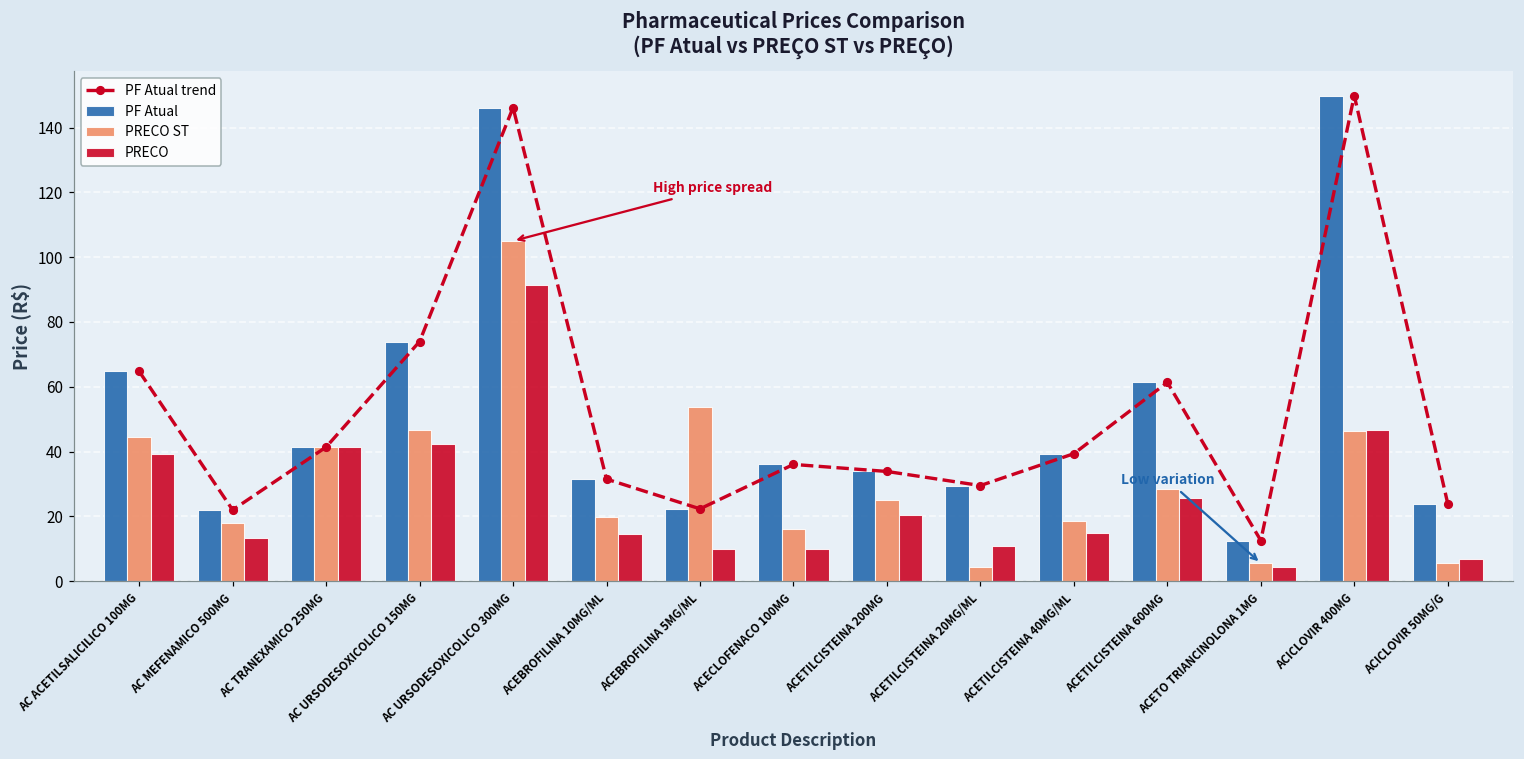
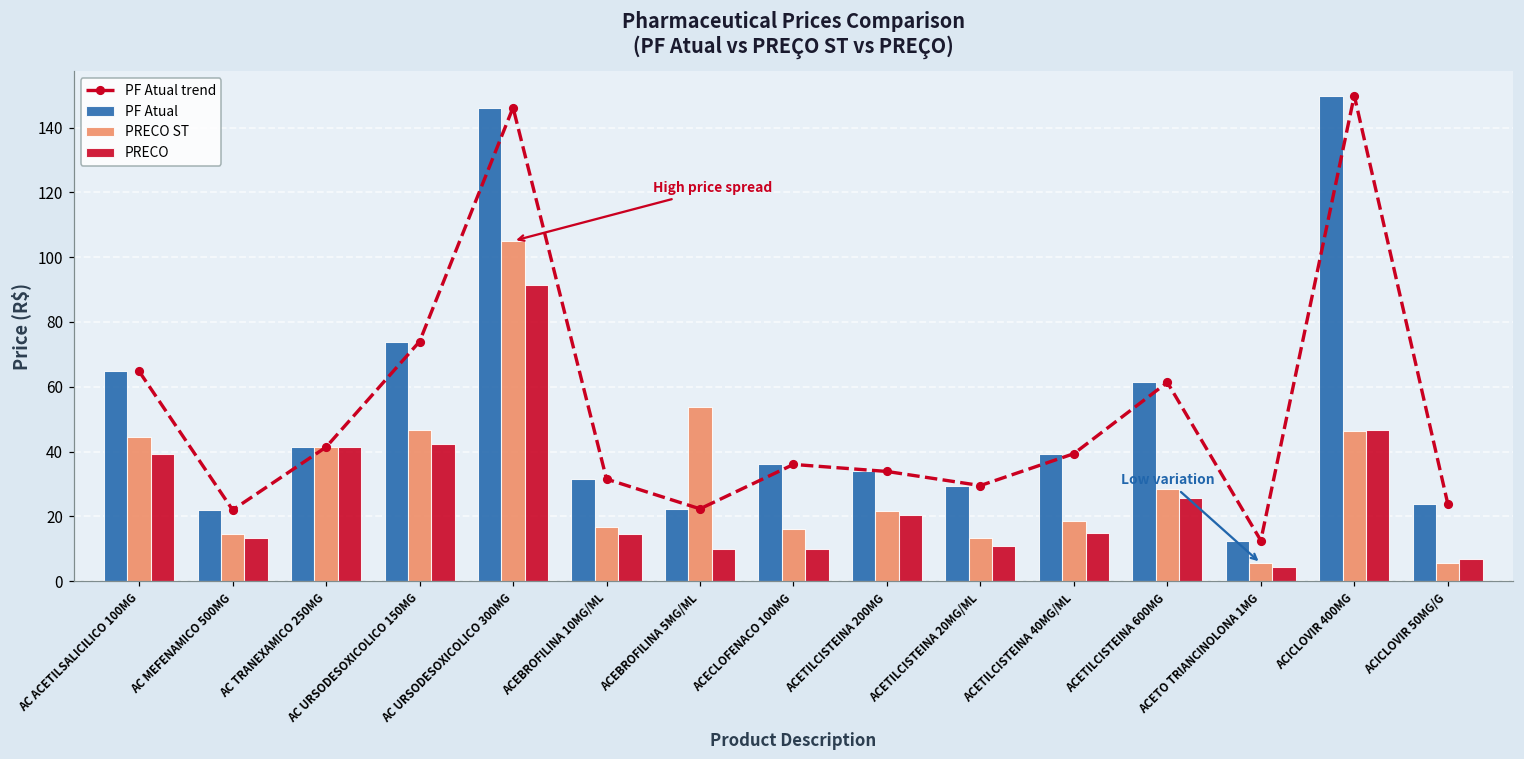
PRECO ST, AC MEFENAMICO 500MG: 18 -> 15
PRECO ST, ACEBROFILINA 10MG/ML: 20 -> 17
PRECO ST, ACETILCISTEINA 200MG: 25 -> 22
PRECO ST, ACETILCISTEINA 20MG/ML: 4 -> 13
